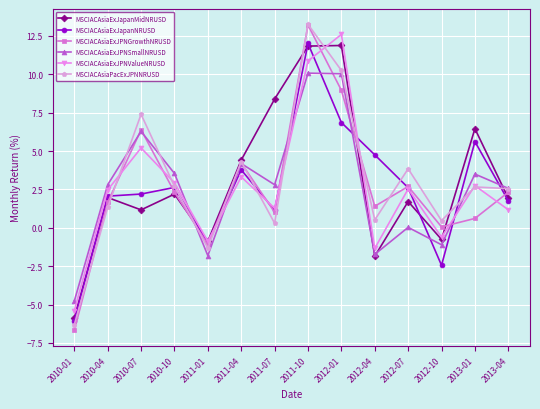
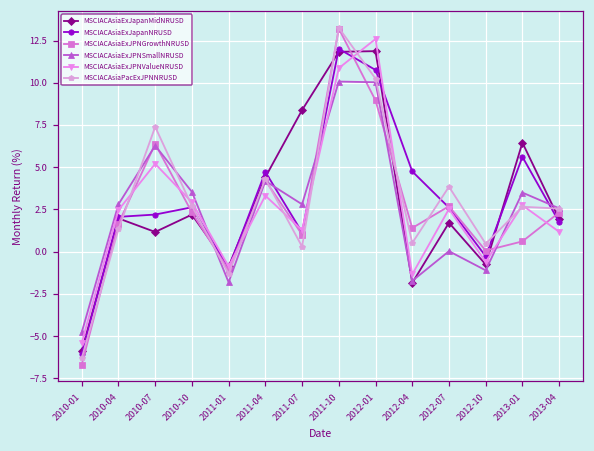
MSCIACAsiaExJapanNRUSD, 2011-04: 3.8 -> 4.7
MSCIACAsiaExJapanNRUSD, 2012-01: 6.9 -> 10.8
MSCIACAsiaExJapanNRUSD, 2012-10: -2.4 -> -0.3
